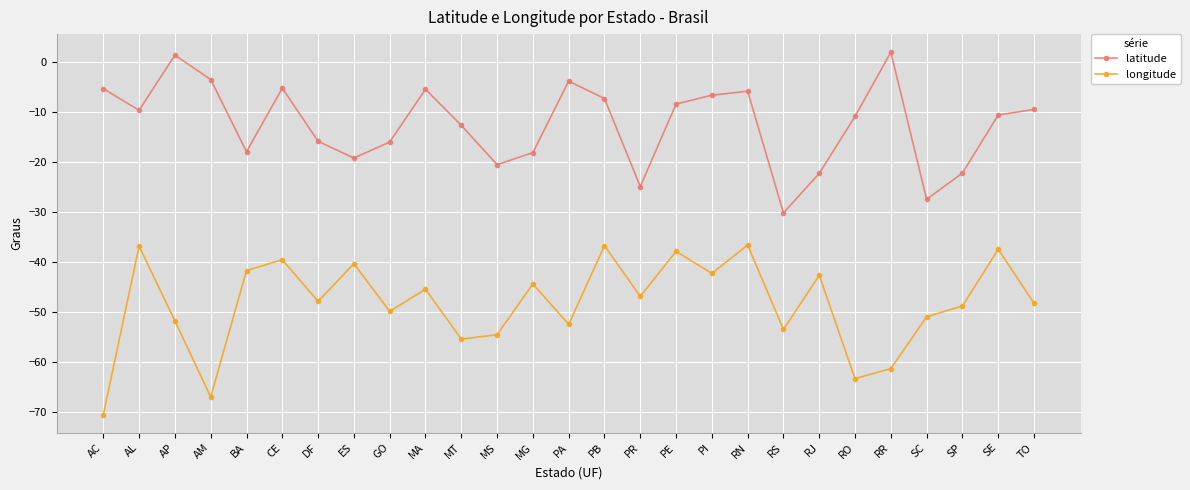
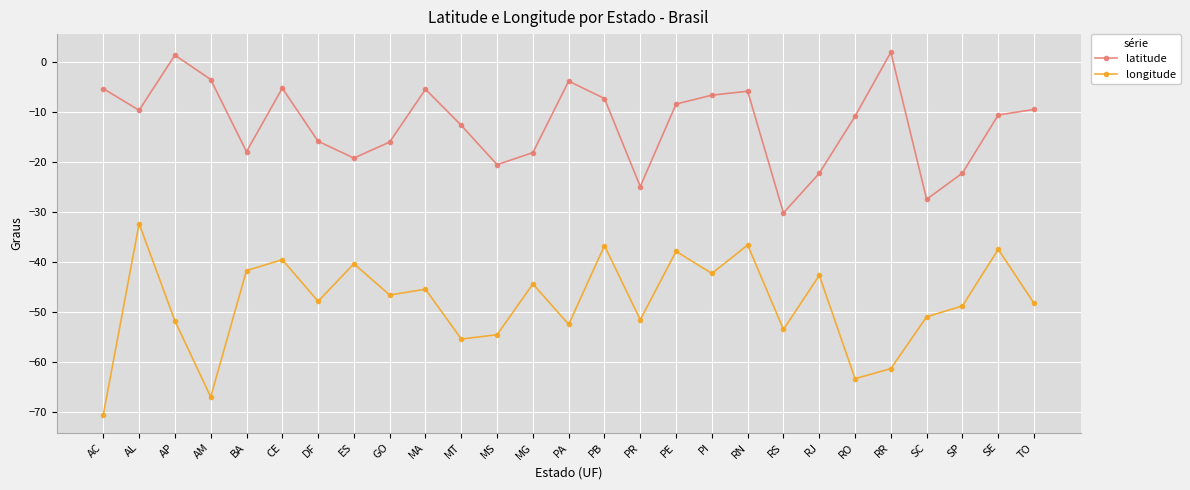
longitude, AL: -37 -> -32
longitude, GO: -50 -> -47
longitude, PR: -47 -> -52
